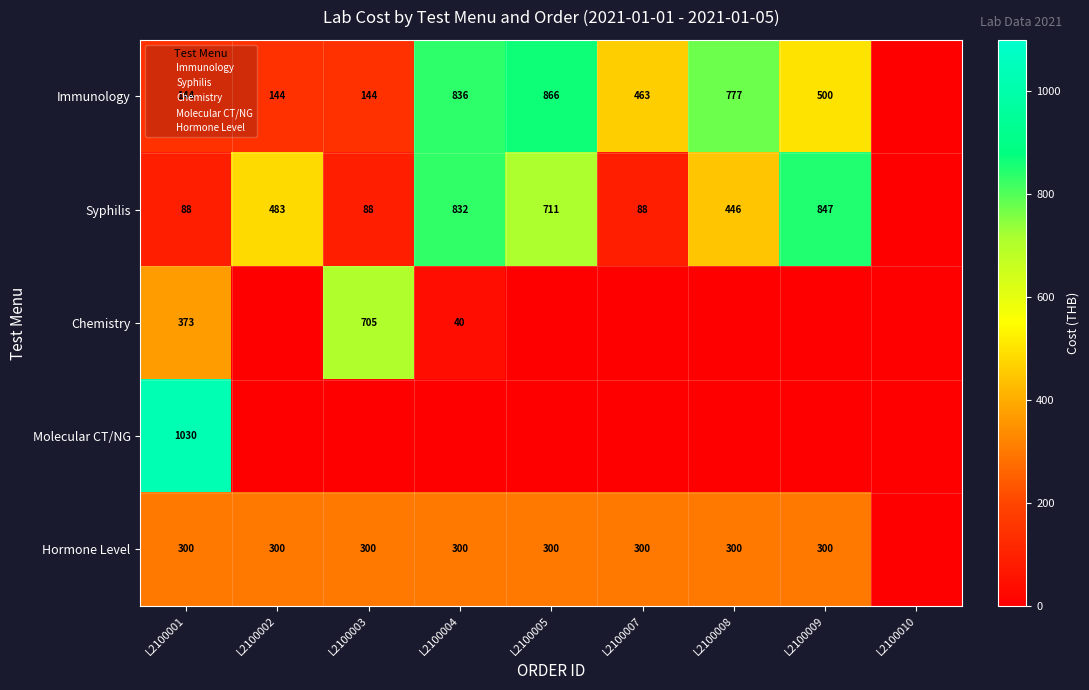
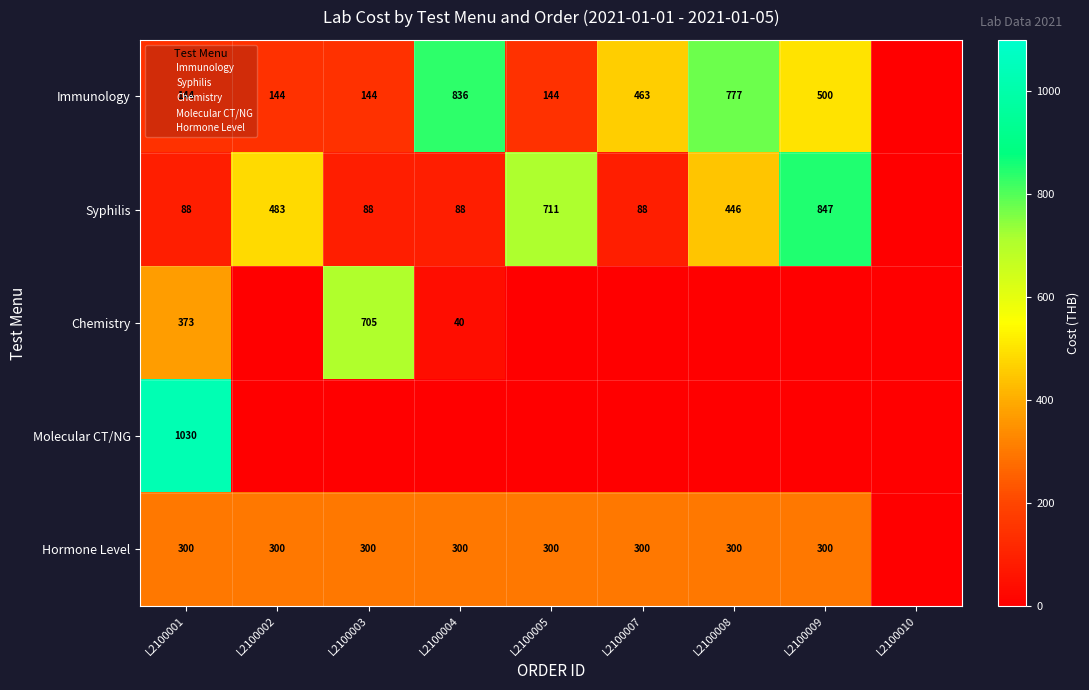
Immunology, L2100005: 866 -> 144
Syphilis, L2100004: 832 -> 88
